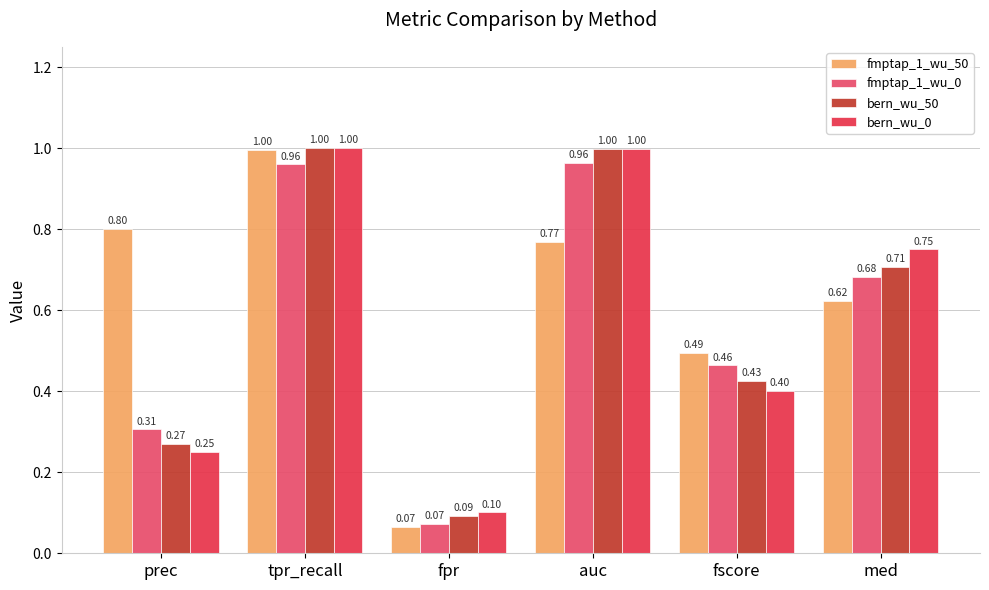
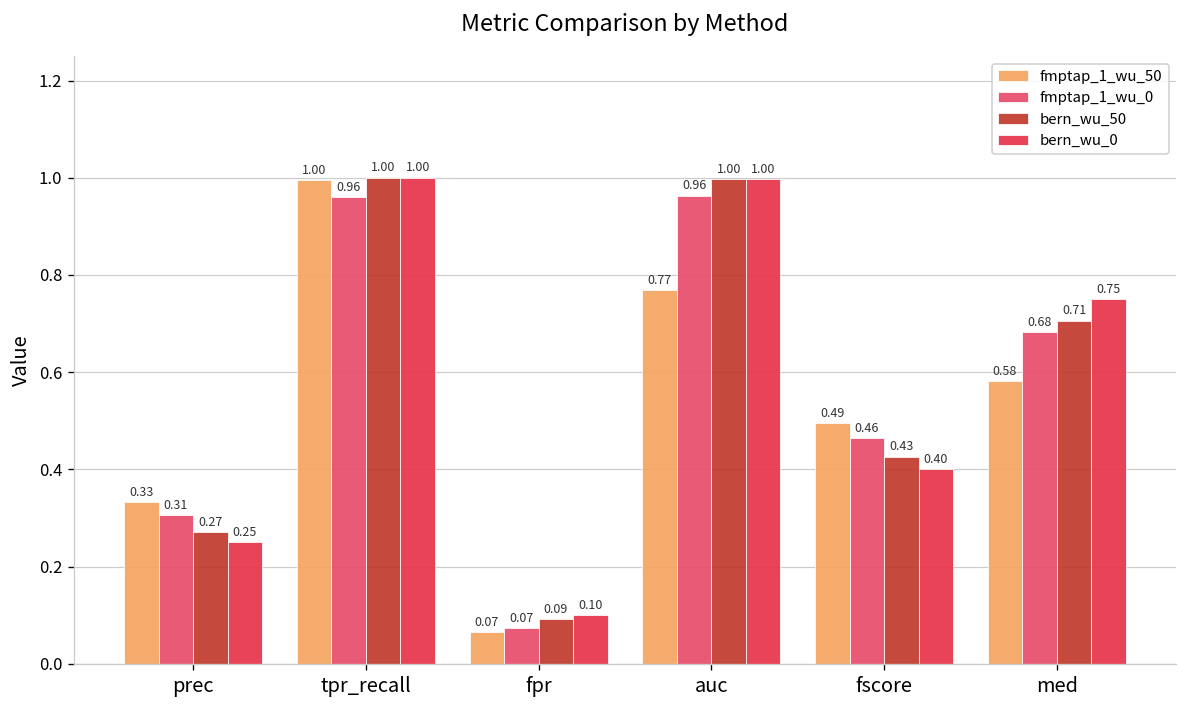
fmptap_1_wu_50, prec: 0.80 -> 0.33
fmptap_1_wu_50, med: 0.62 -> 0.58
